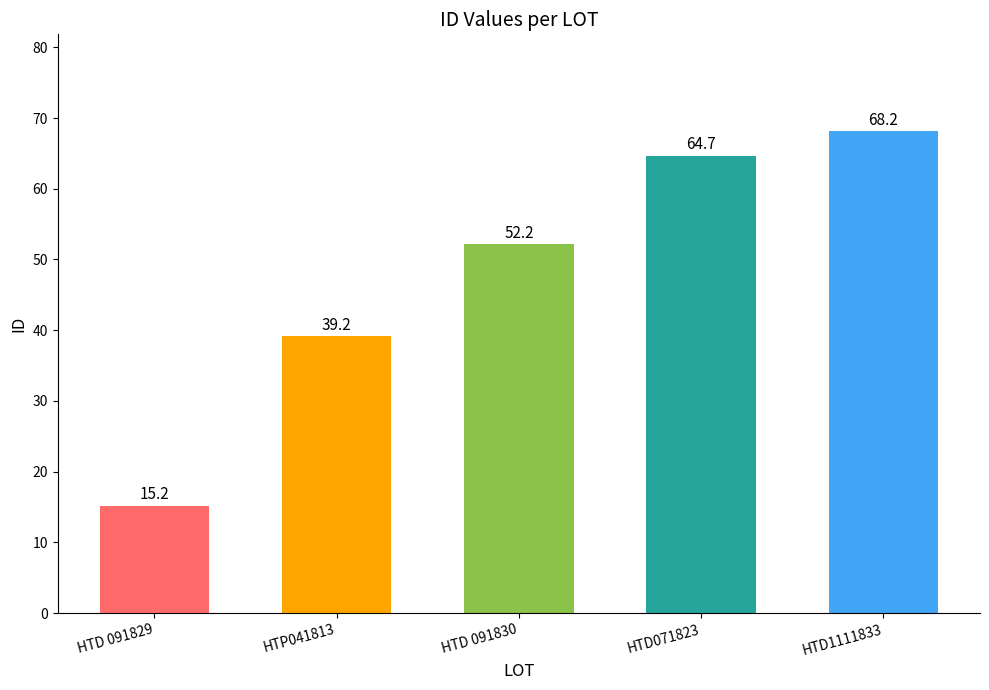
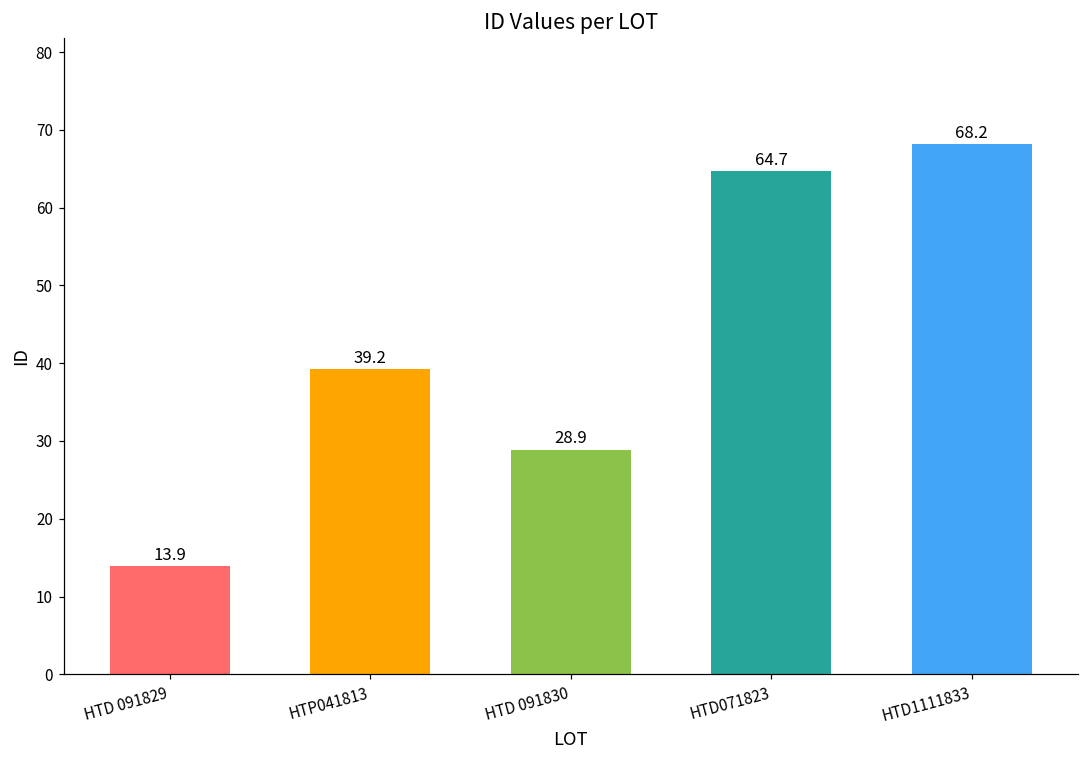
HTD 091829: 15.2 -> 13.9
HTD 091830: 52.2 -> 28.9
